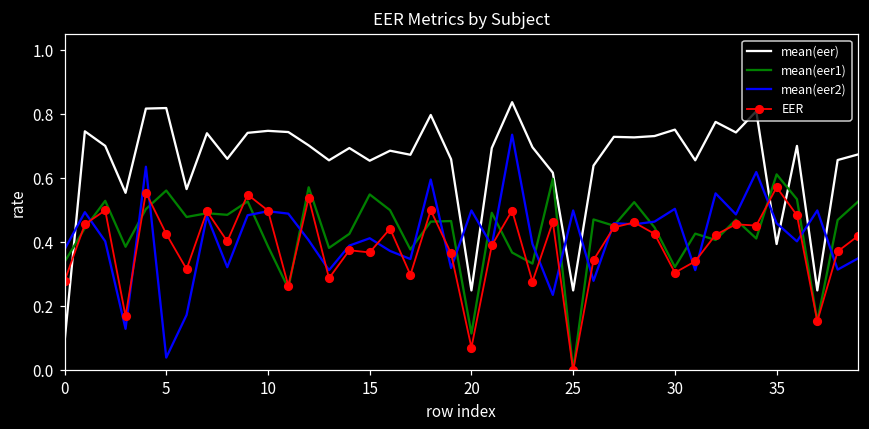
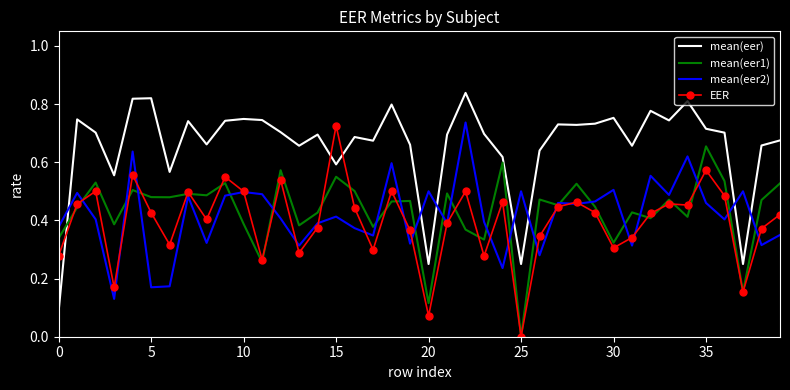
mean(eer1), 5: 0.56 -> 0.48
mean(eer2), 5: 0.04 -> 0.17
mean(eer), 15: 0.66 -> 0.59
EER, 15: 0.37 -> 0.73
mean(eer), 35: 0.40 -> 0.72
mean(eer1), 35: 0.61 -> 0.65
